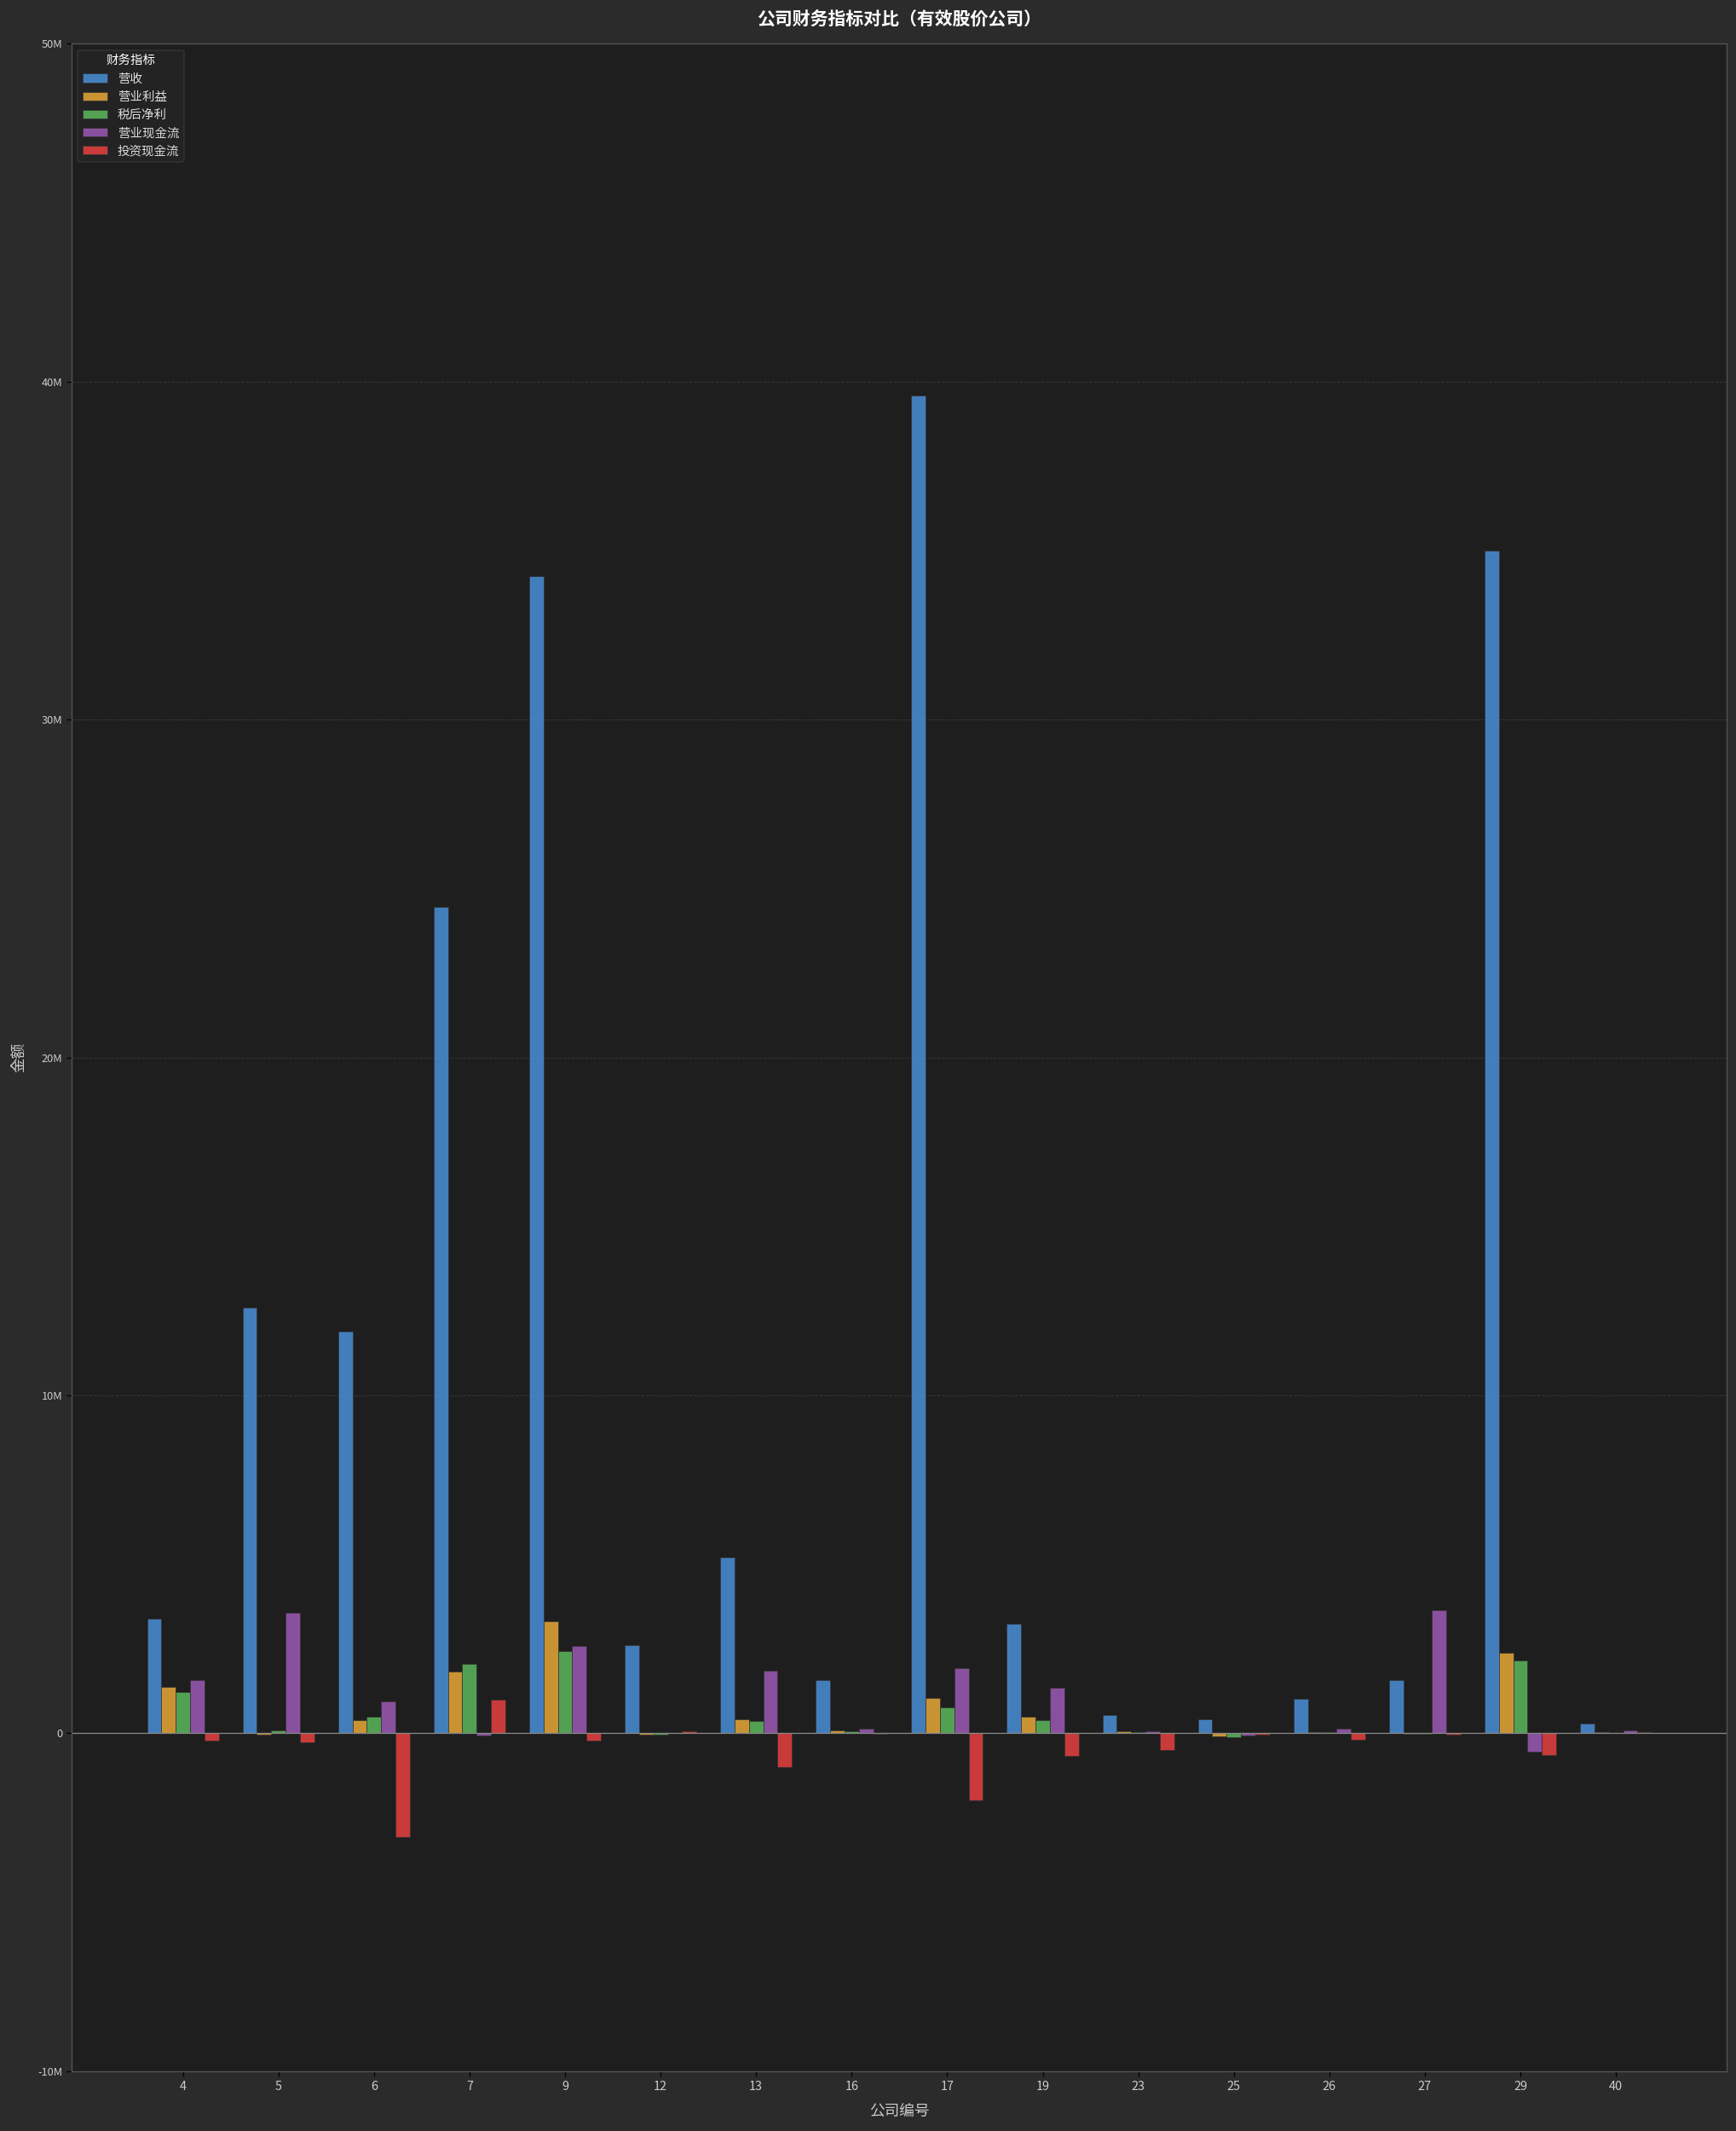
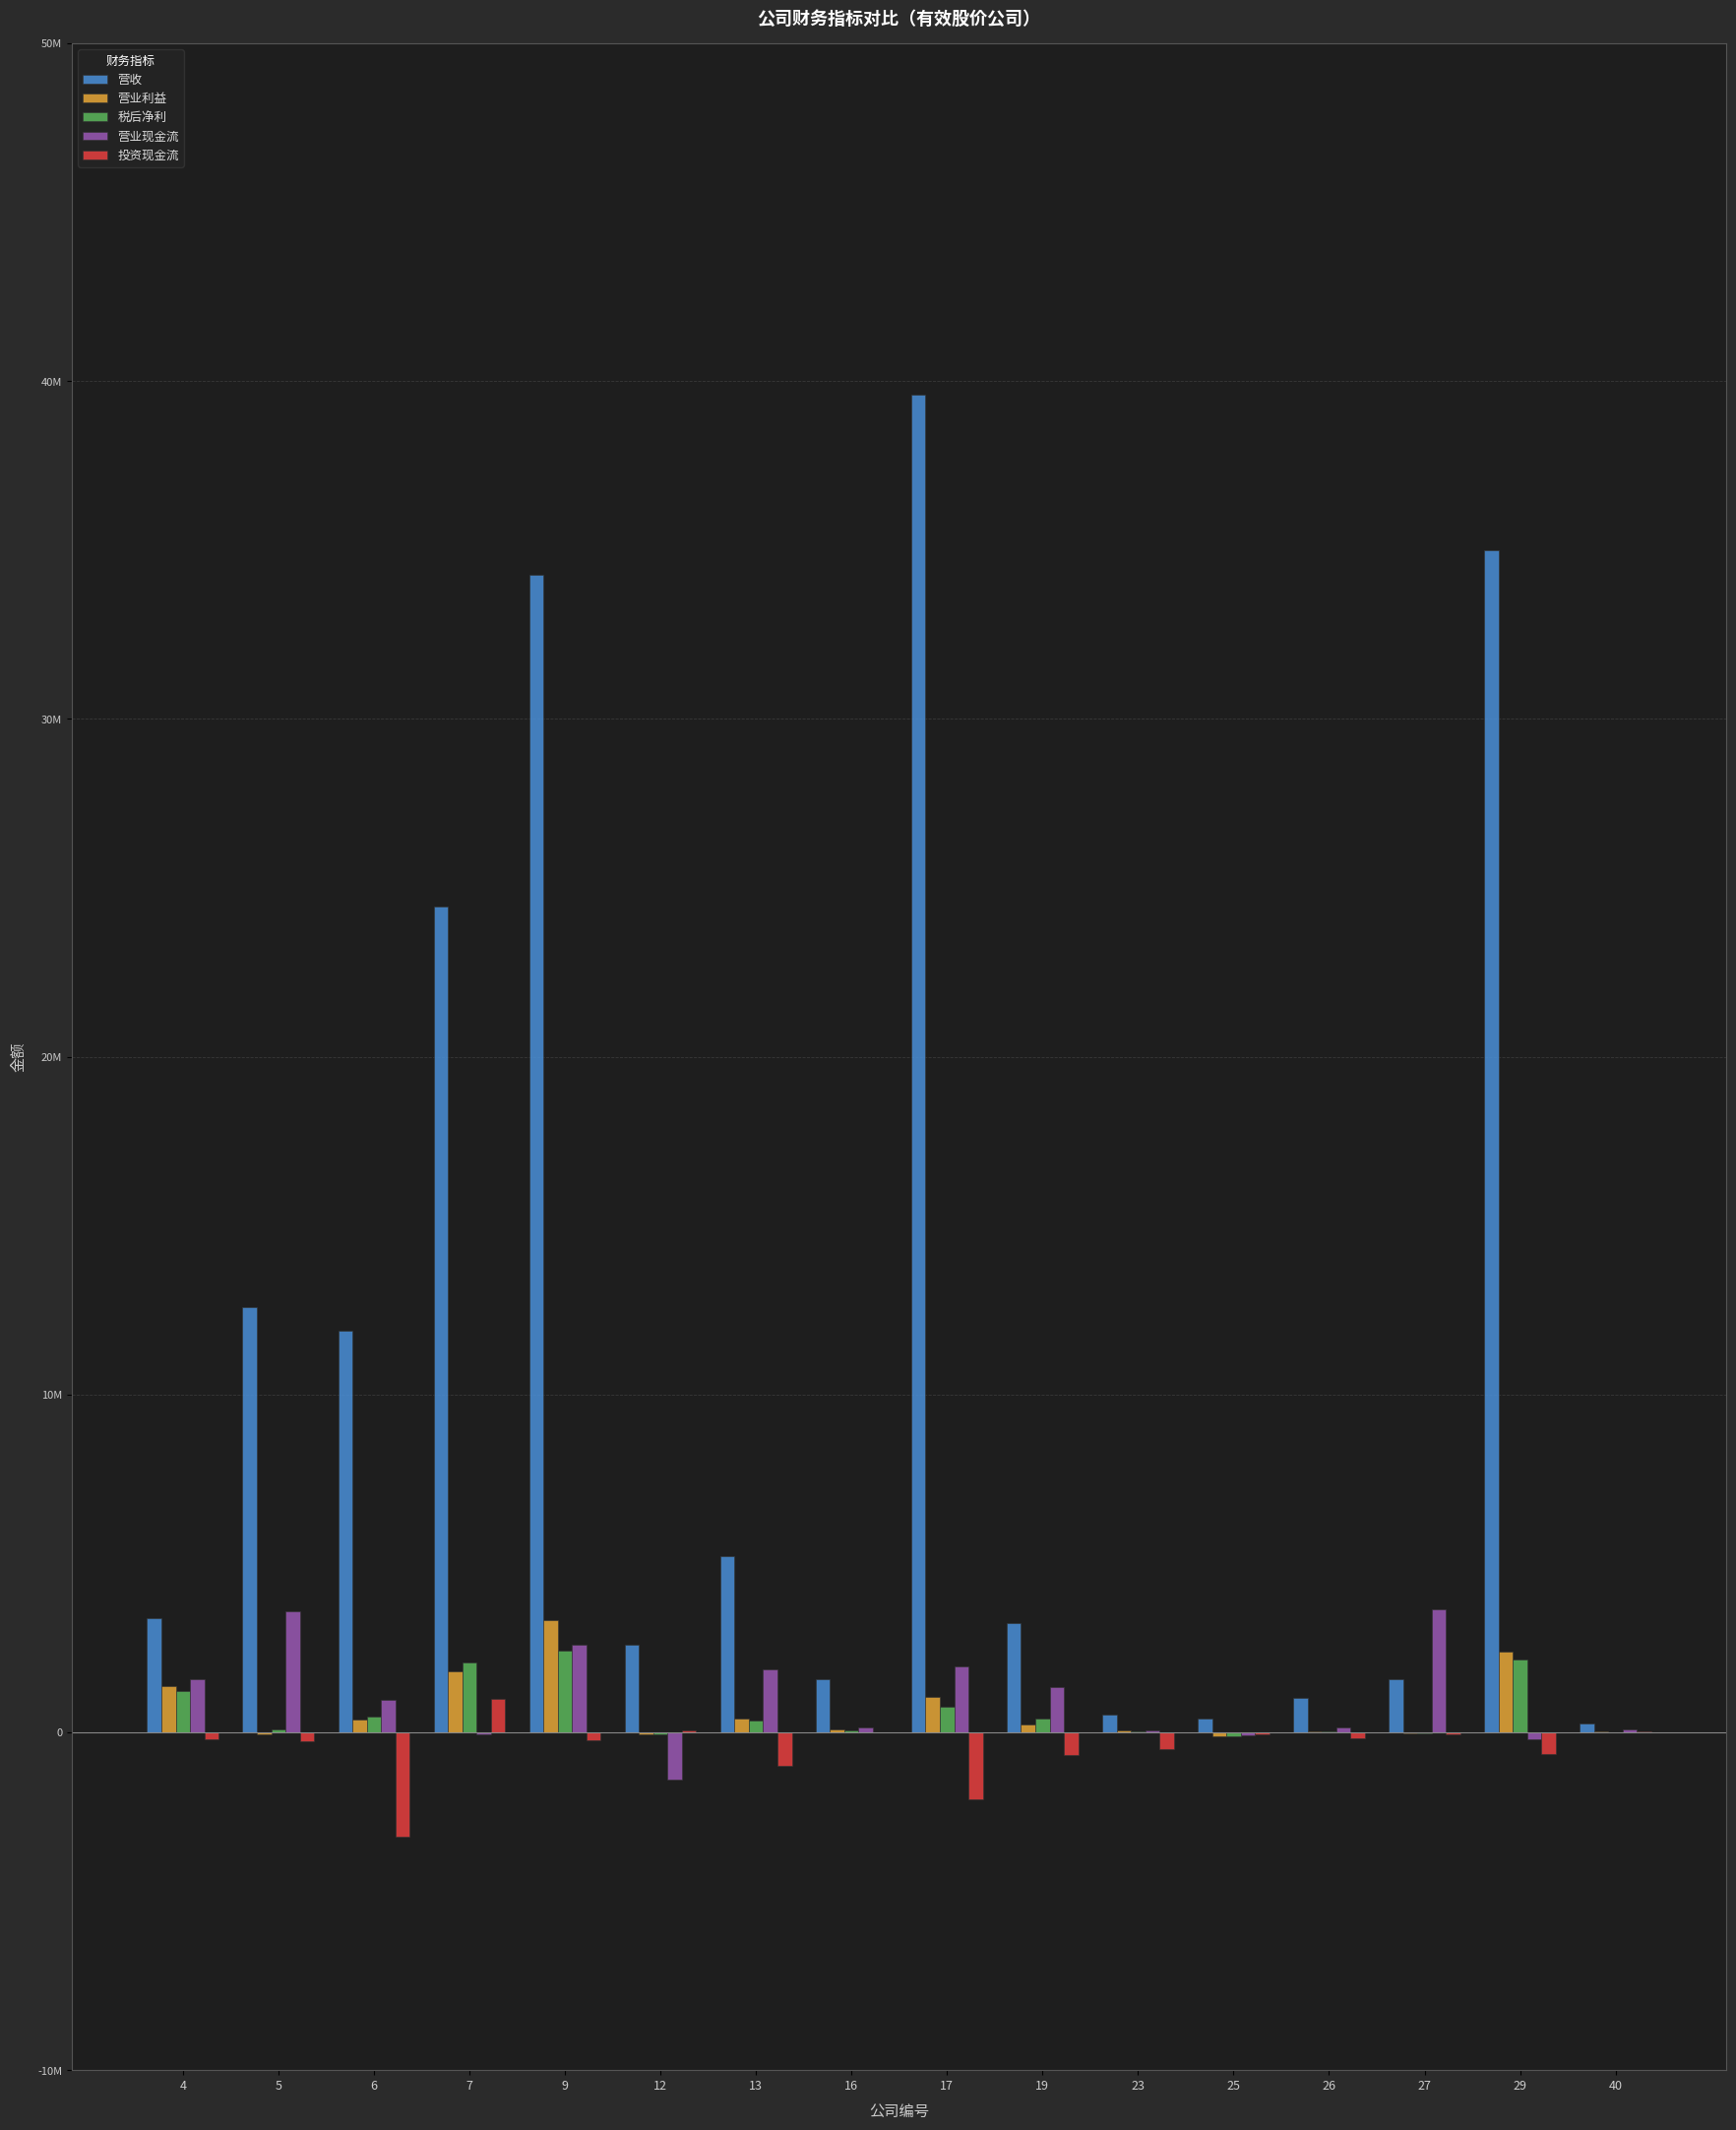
营业现金流, 12: 0 -> -1400000
营业利益, 19: 500000 -> 200000
营业现金流, 29: -600000 -> -200000
